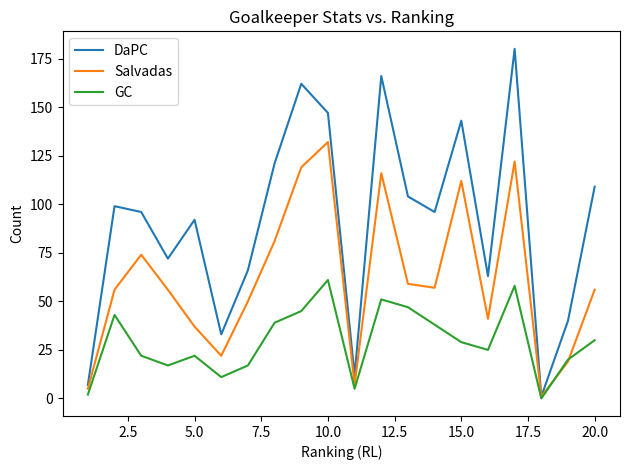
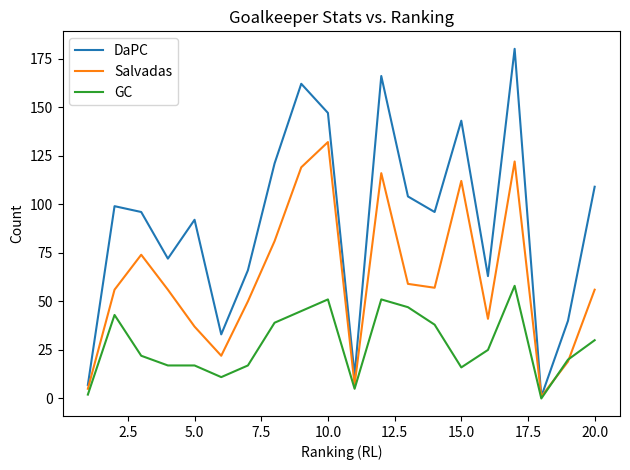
GC, 5.0: 22 -> 17
GC, 10.0: 61 -> 51
GC, 15.0: 29 -> 16
